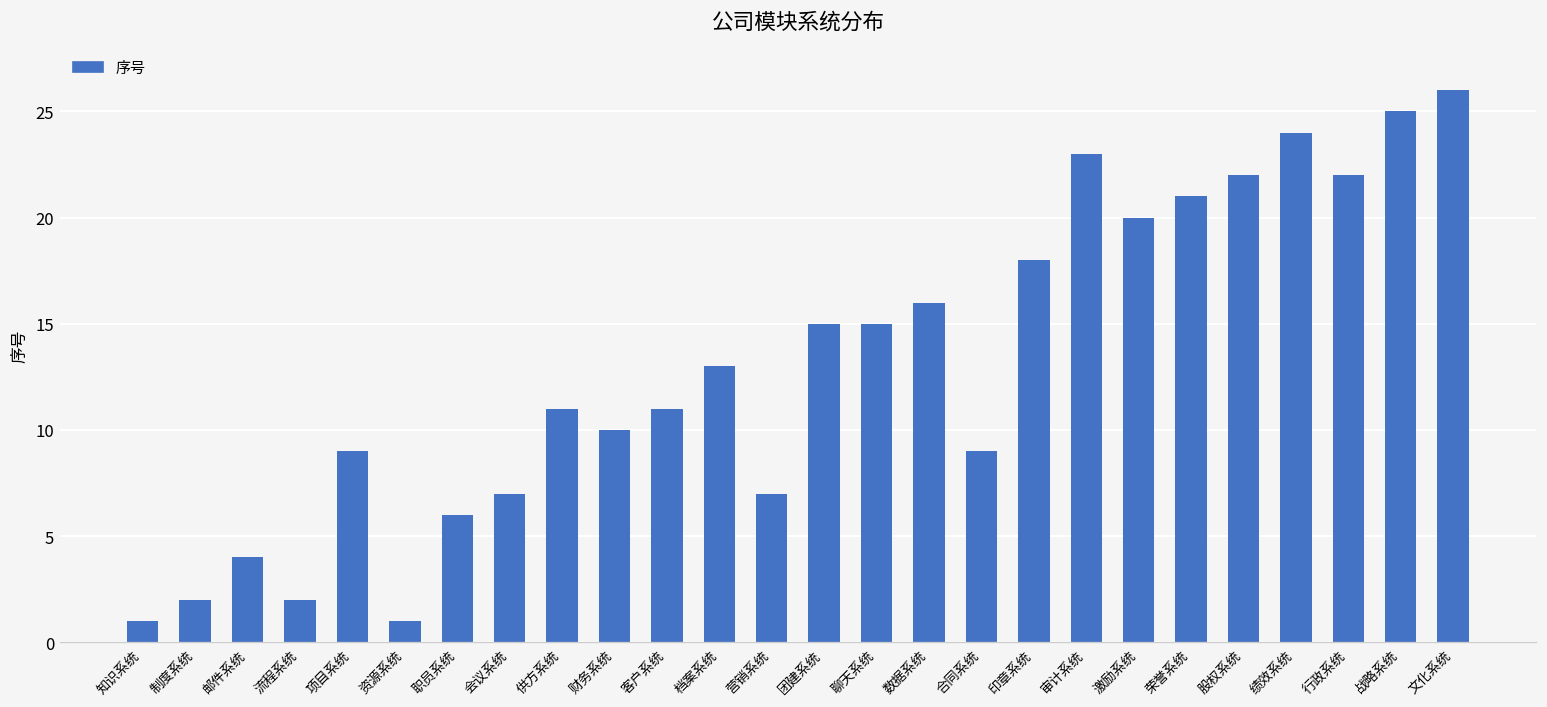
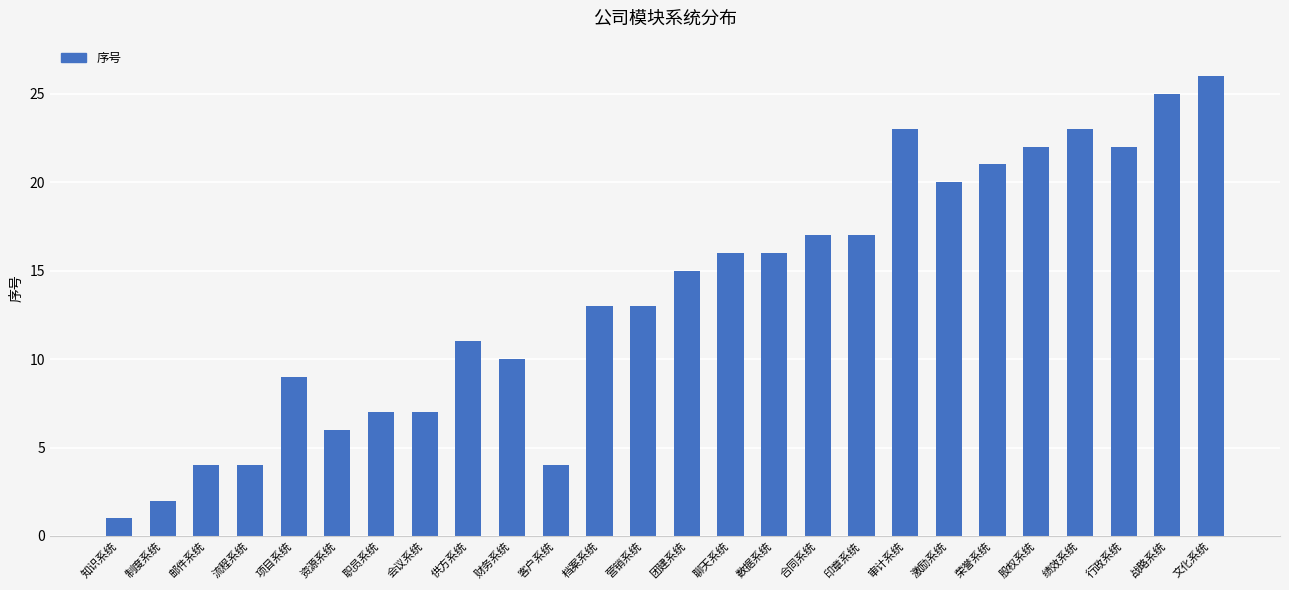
流程系统: 2 -> 4
资源系统: 1 -> 6
职员系统: 6 -> 7
客户系统: 11 -> 4
营销系统: 7 -> 13
聊天系统: 15 -> 16
合同系统: 9 -> 17
印章系统: 18 -> 17
绩效系统: 24 -> 23
